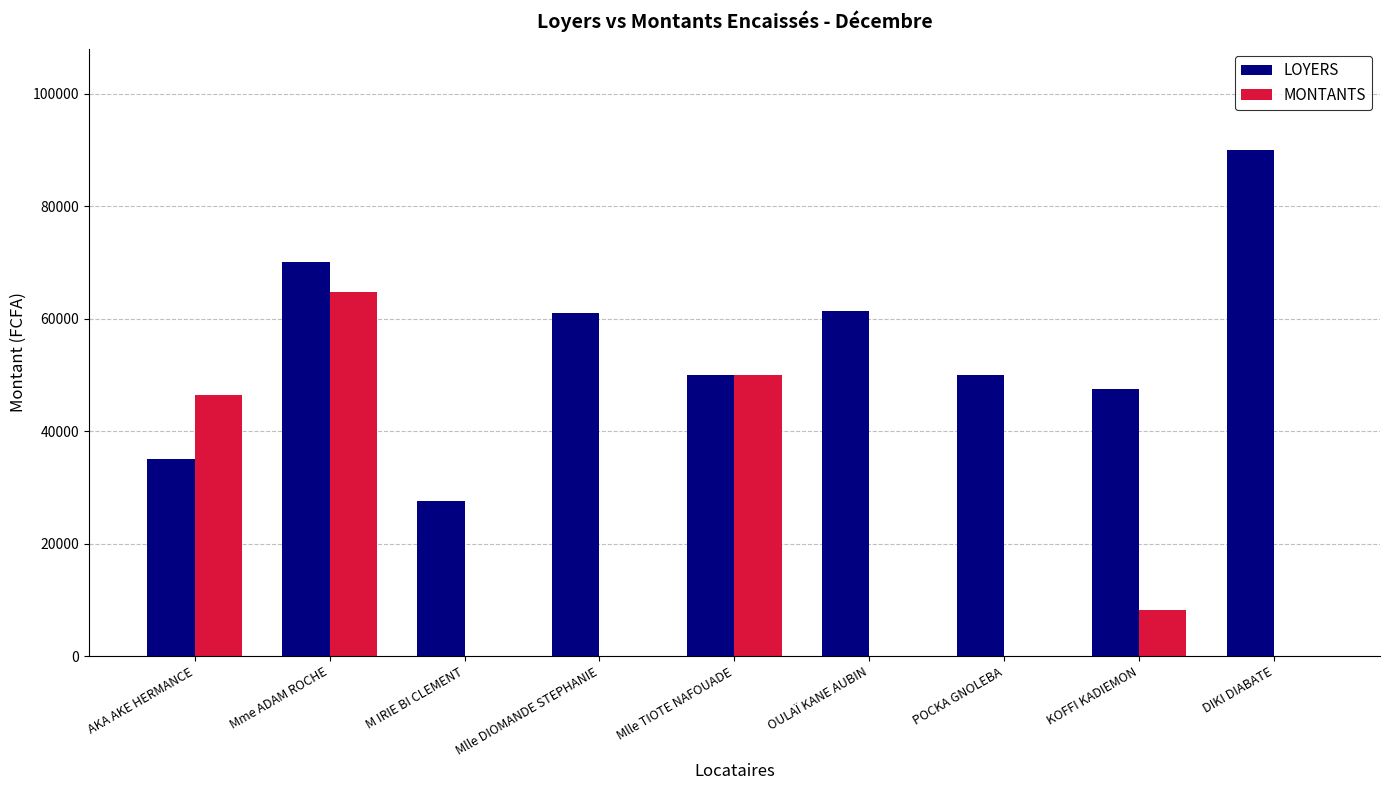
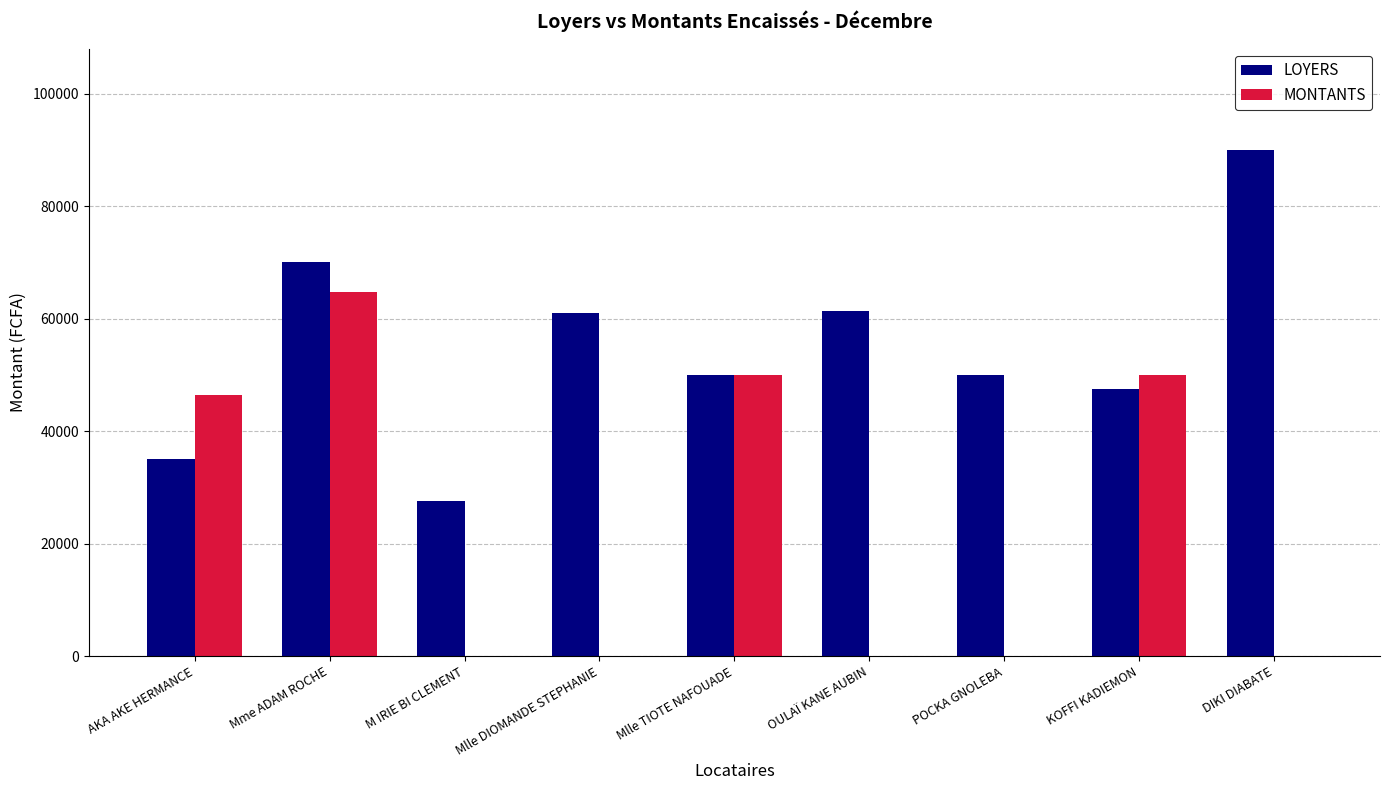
MONTANTS, KOFFI KADIEMON: 8000 -> 50000
